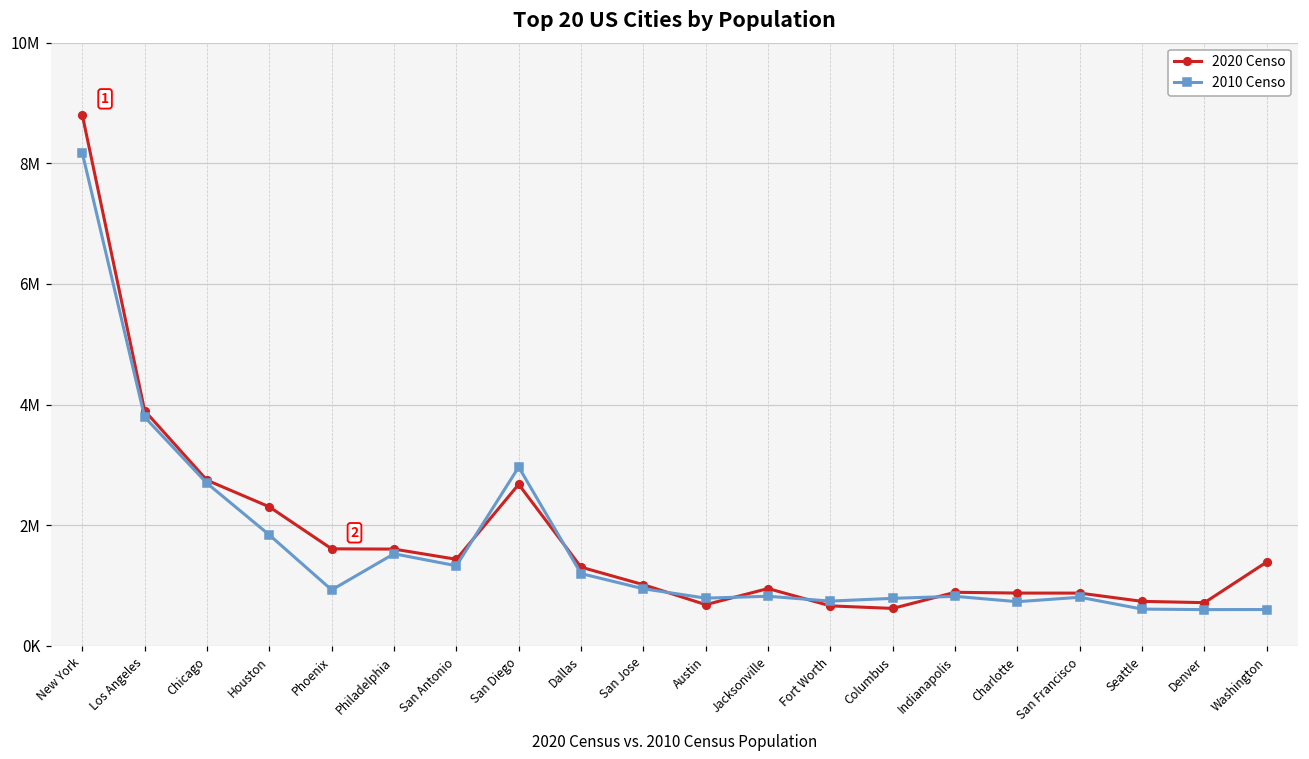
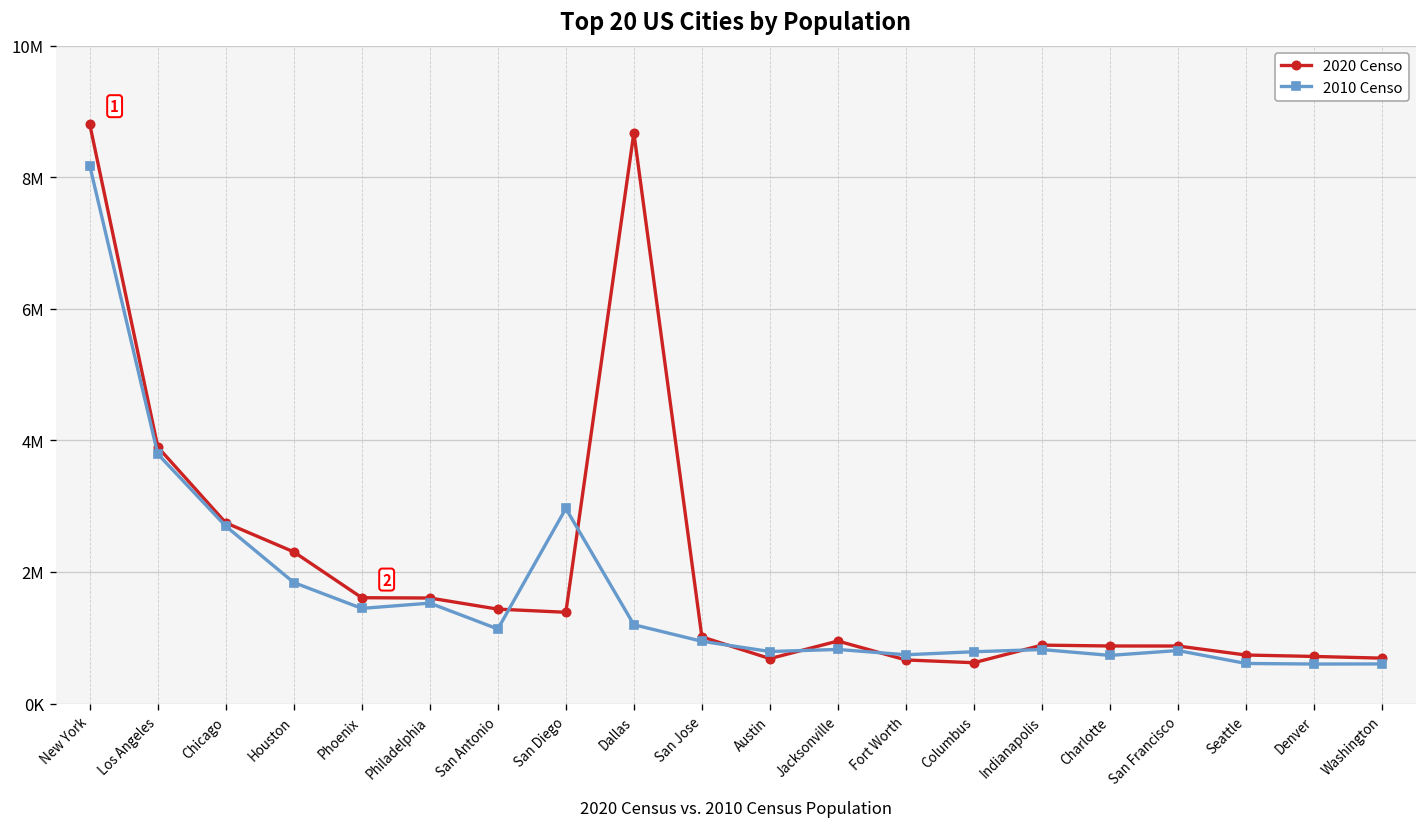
2010 Censo, Phoenix: 900000 -> 1400000
2010 Censo, San Antonio: 1300000 -> 1100000
2020 Censo, San Diego: 2700000 -> 1400000
2020 Censo, Dallas: 1300000 -> 8700000
2020 Censo, Washington: 1400000 -> 700000
